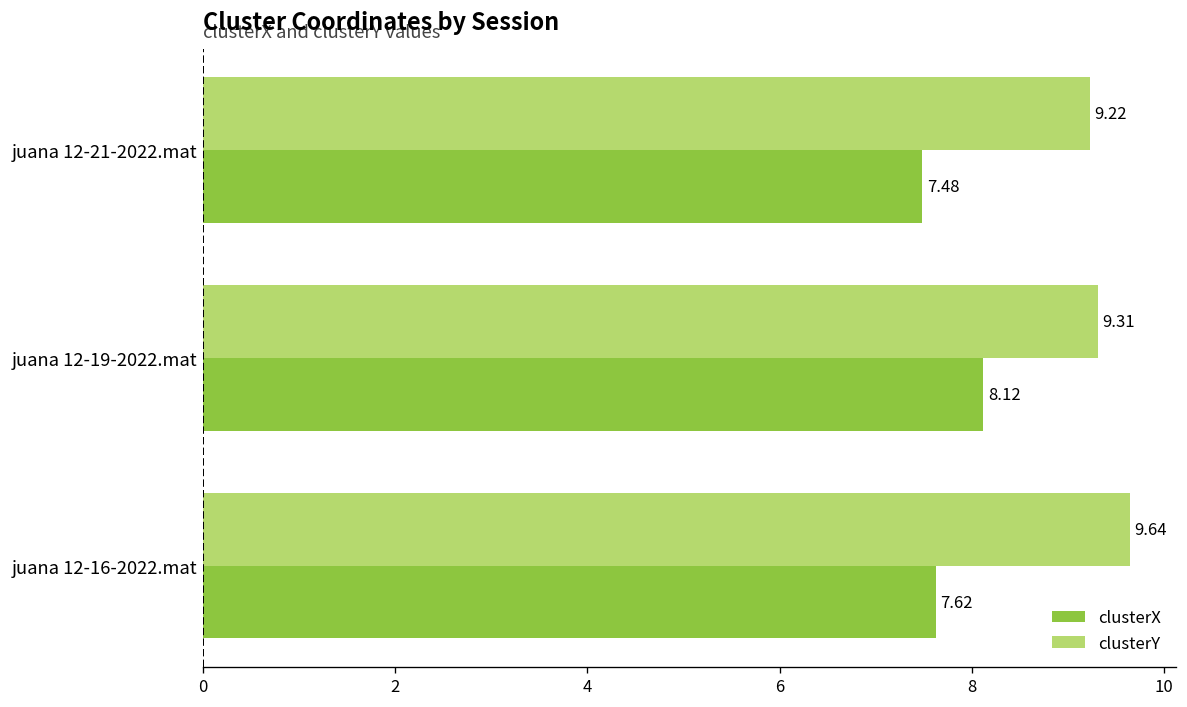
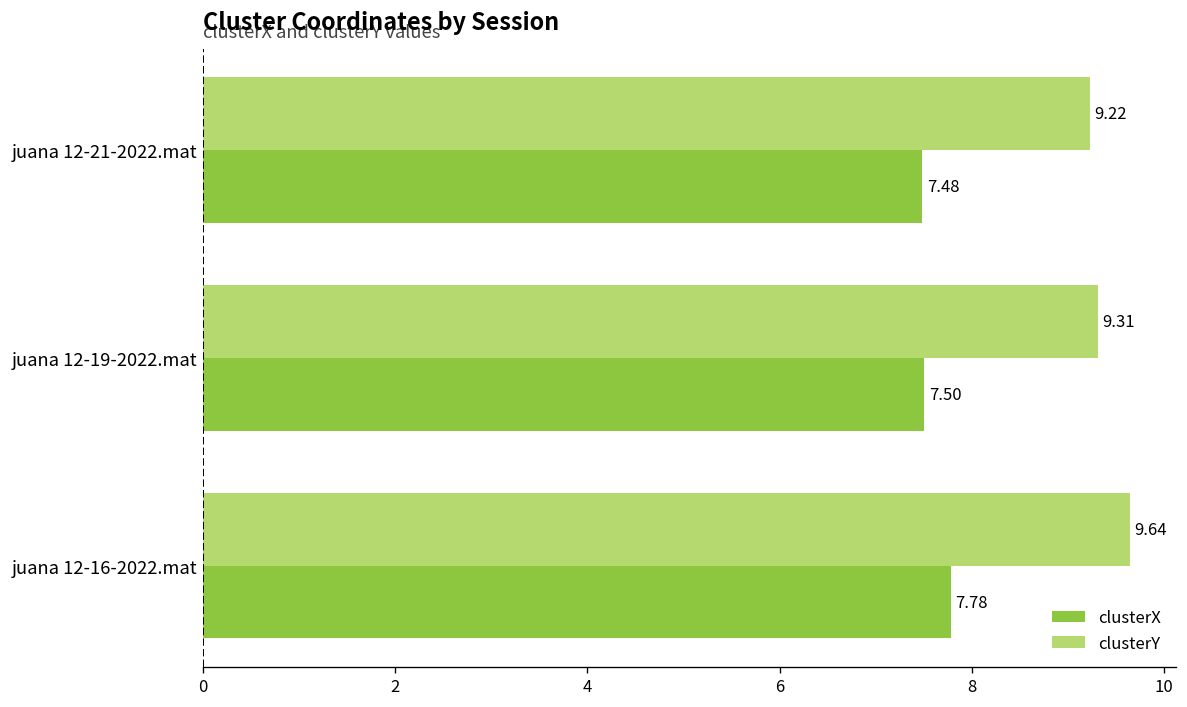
clusterX, juana 12-19-2022.mat: 8.12 -> 7.50
clusterX, juana 12-16-2022.mat: 7.62 -> 7.78
